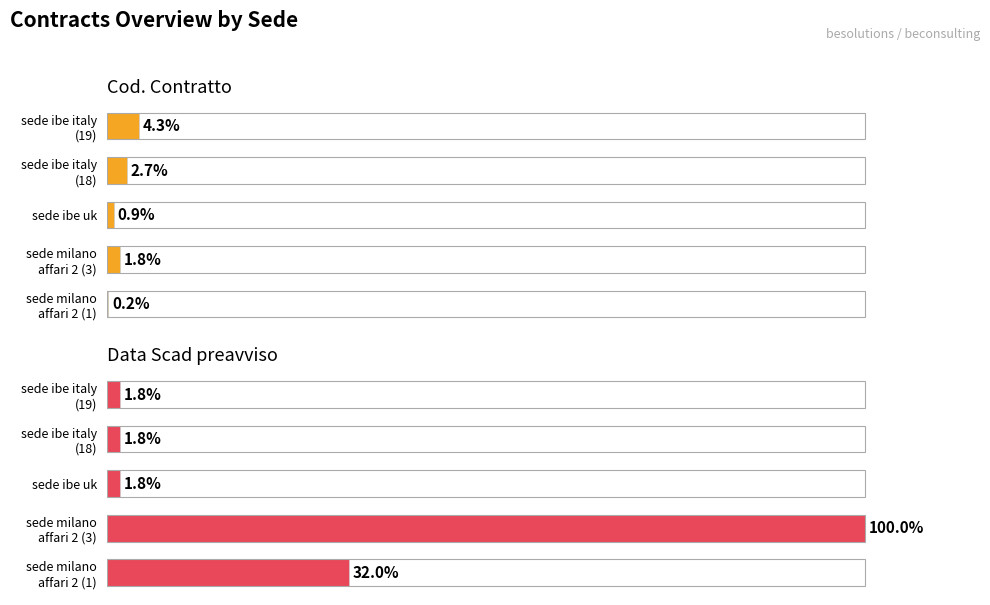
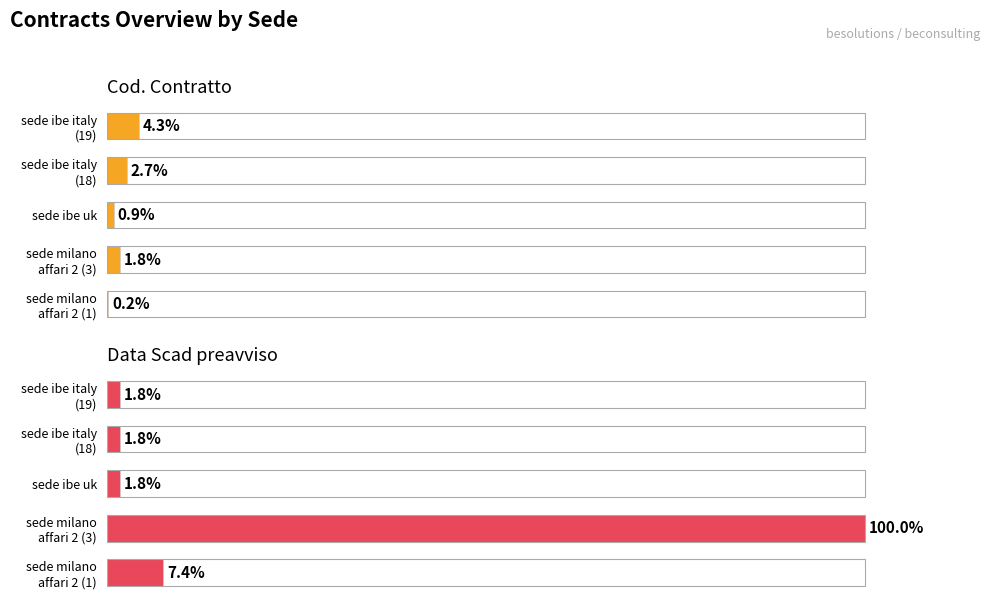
Data Scad preavviso, sede milano affari 2 (1): 32.0% -> 7.4%
